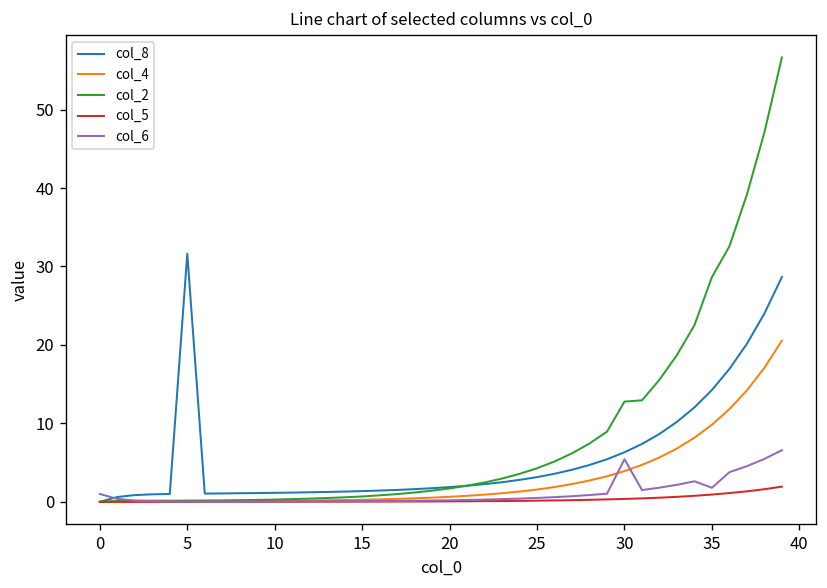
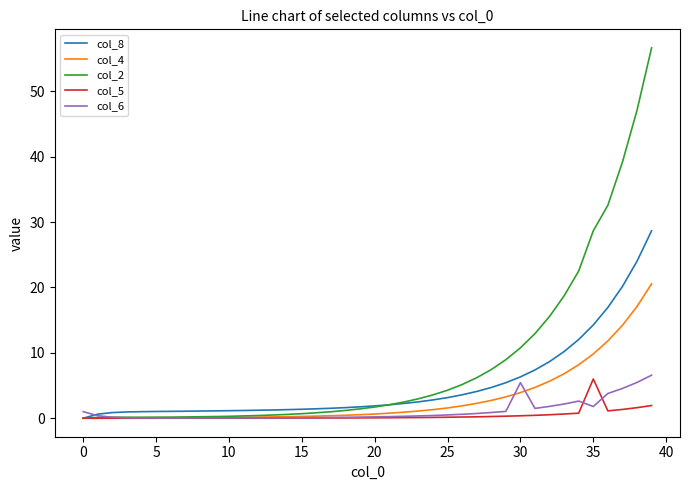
col_8, 5: 32 -> 1
col_2, 30: 13 -> 11
col_5, 35: 1 -> 6
